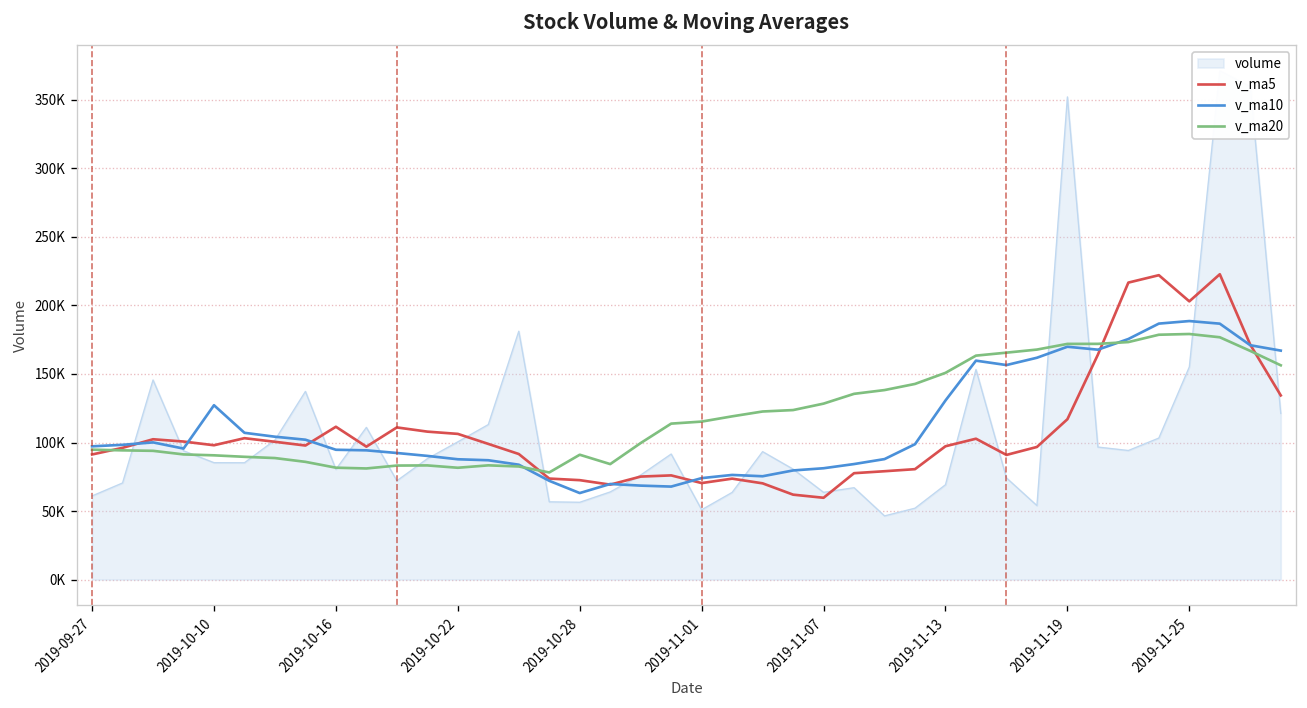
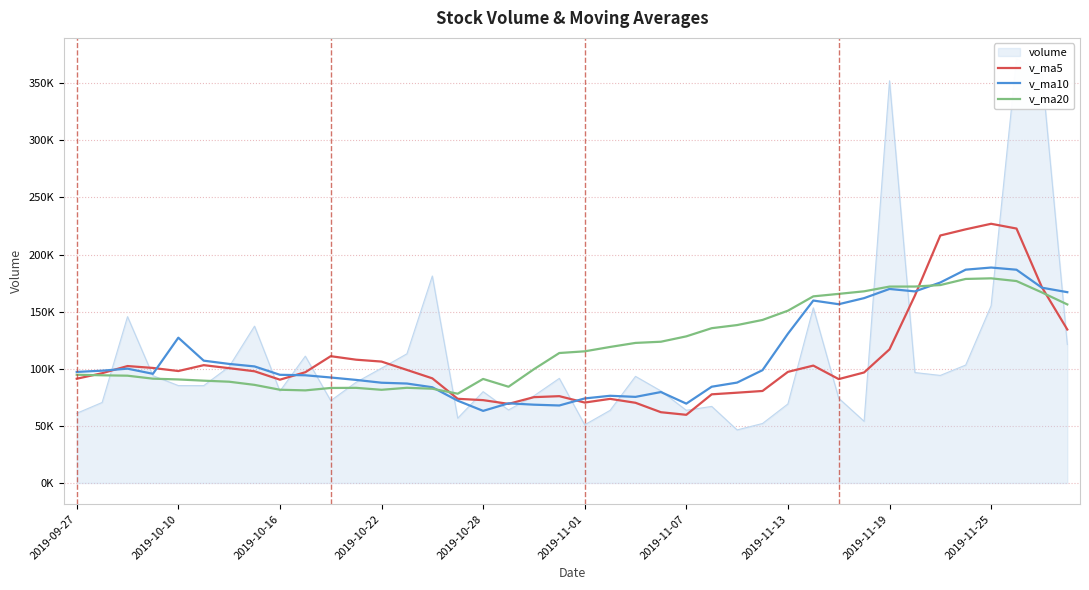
v_ma5, 2019-10-16: 111000 -> 90000
volume, 2019-10-28: 56000 -> 80000
v_ma10, 2019-11-07: 81000 -> 69000
v_ma5, 2019-11-25: 203000 -> 227000
